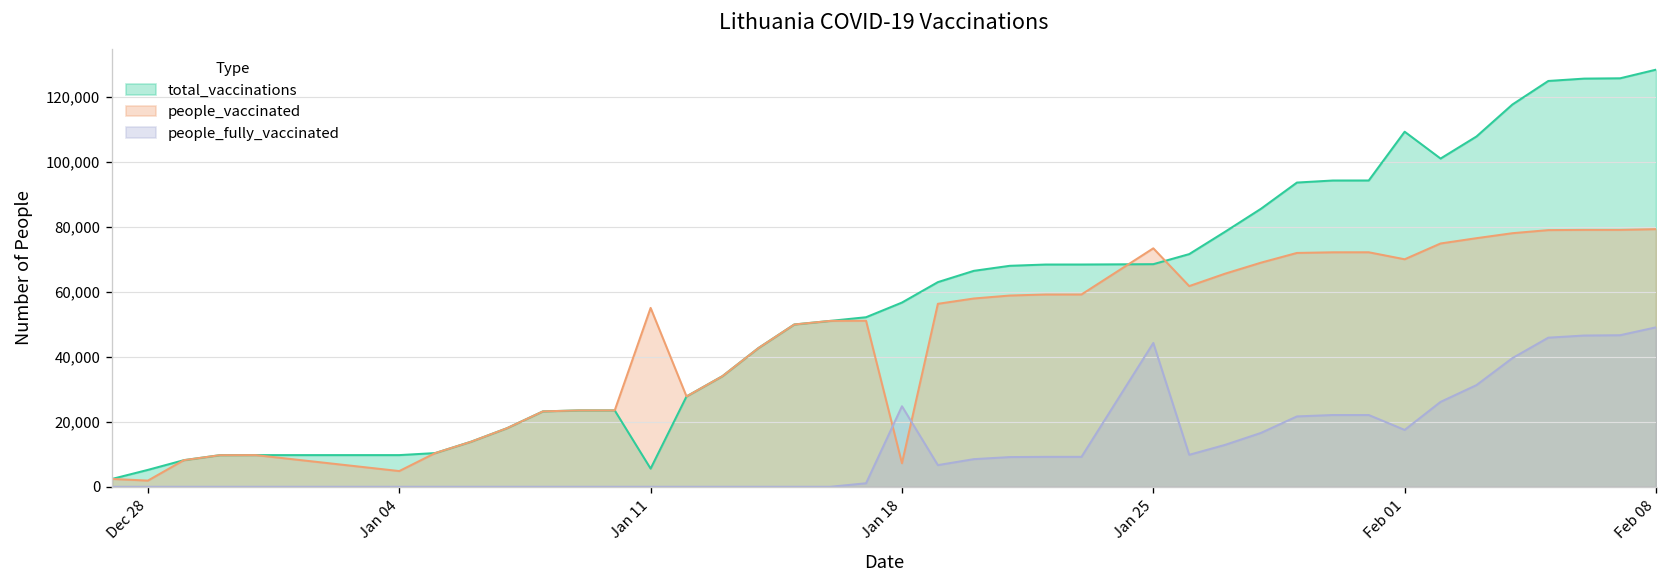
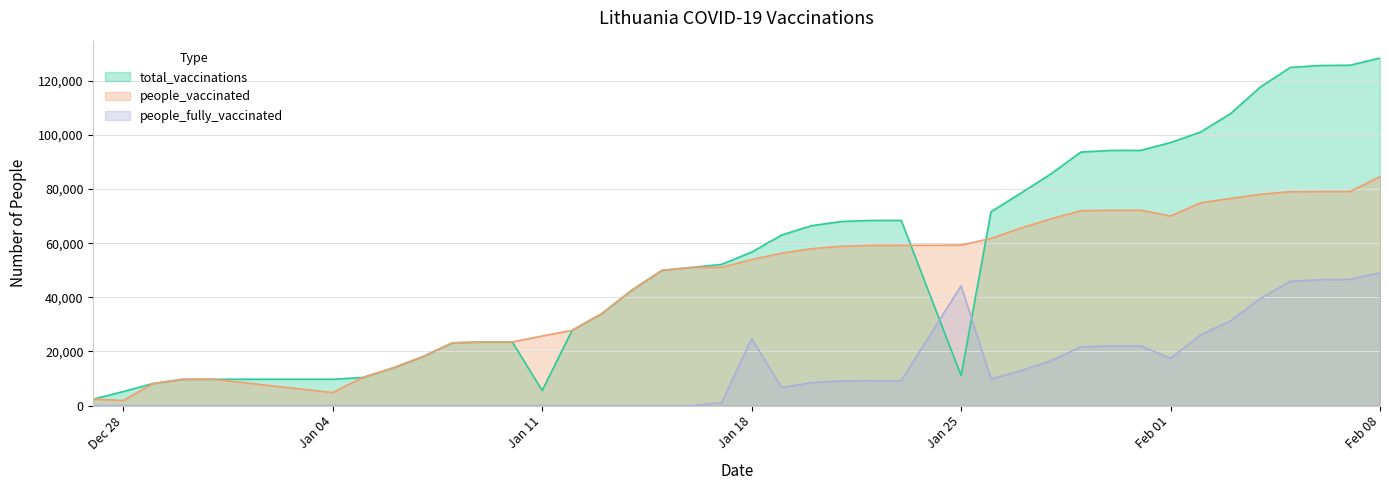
people_vaccinated, Jan 11: 55,000 -> 26,000
people_vaccinated, Jan 18: 7,000 -> 54,000
total_vaccinations, Jan 25: 68,000 -> 11,000
people_vaccinated, Jan 25: 73,000 -> 59,000
total_vaccinations, Feb 01: 109,000 -> 97,000
people_vaccinated, Feb 08: 79,000 -> 85,000
